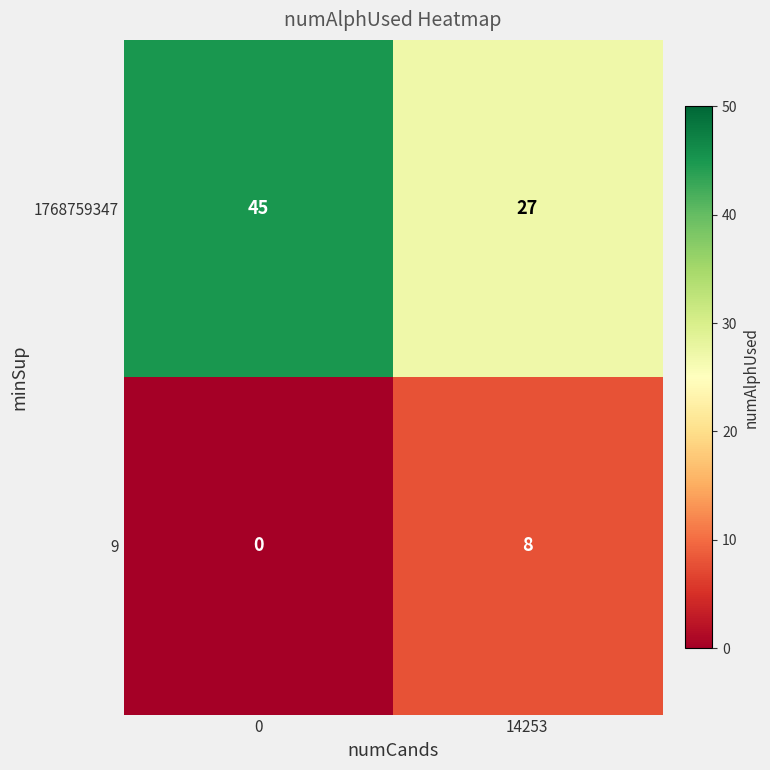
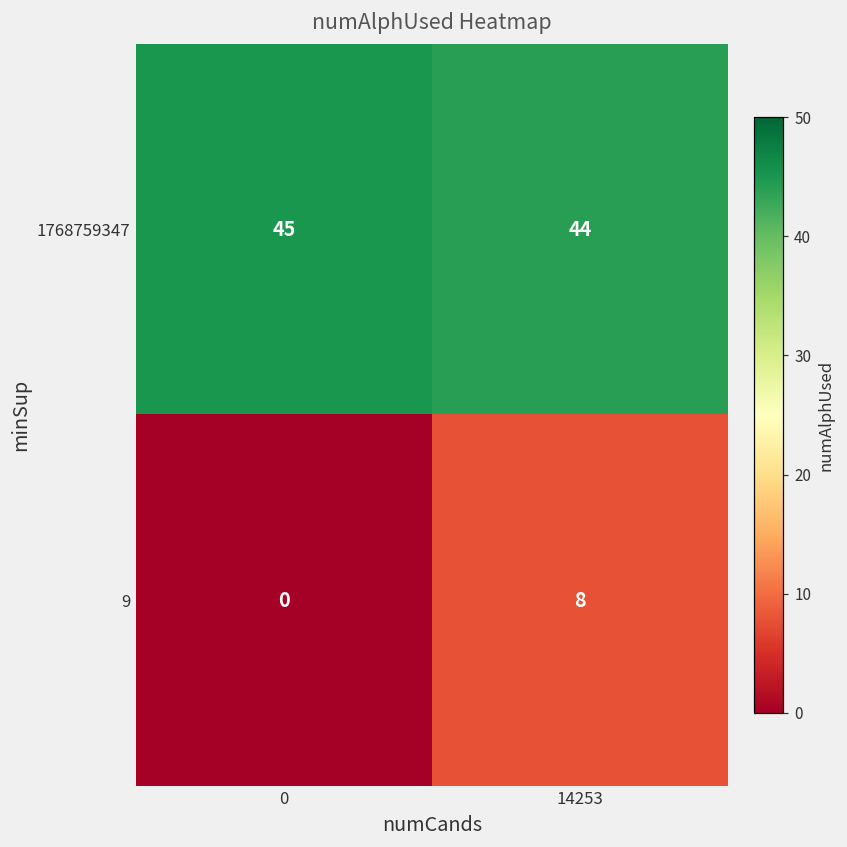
1768759347, 14253: 27 -> 44
